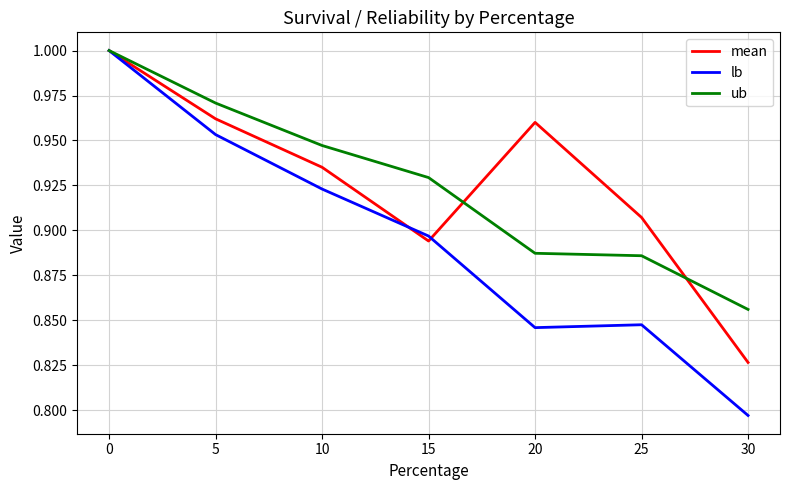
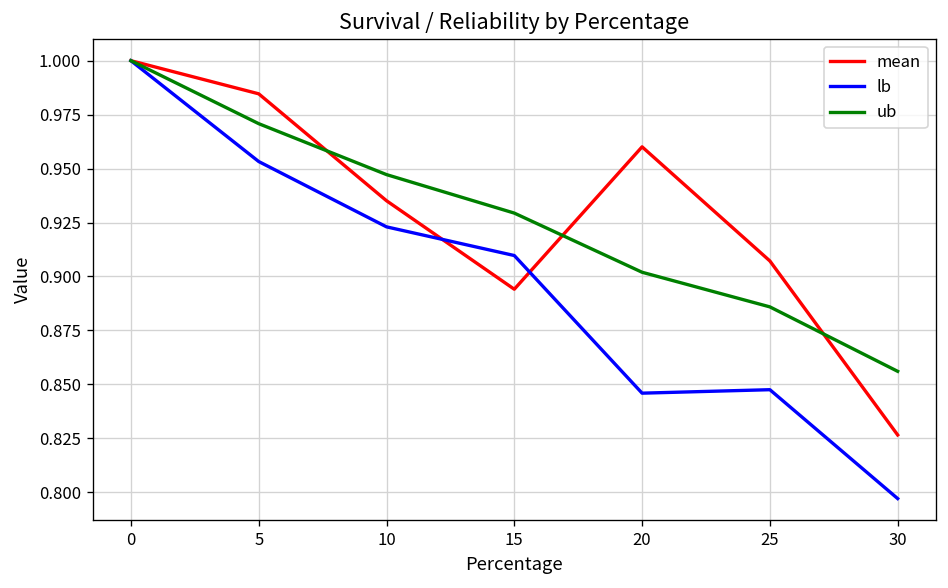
mean, 5: 0.962 -> 0.985
lb, 15: 0.897 -> 0.910
ub, 20: 0.887 -> 0.902
